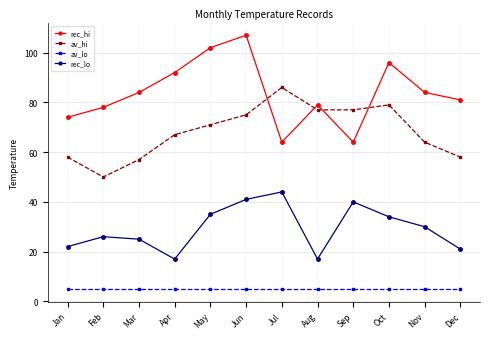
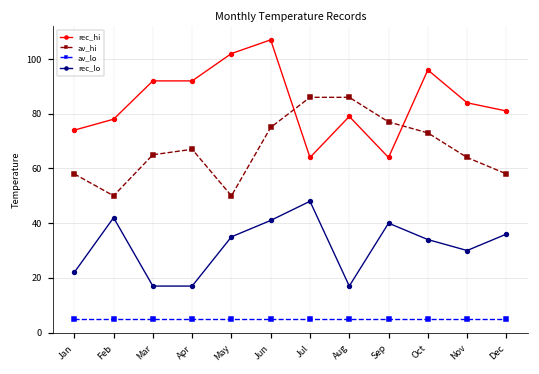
rec_lo, Feb: 26 -> 42
rec_hi, Mar: 84 -> 92
av_hi, Mar: 57 -> 65
rec_lo, Mar: 25 -> 17
av_hi, May: 71 -> 50
rec_lo, Jul: 44 -> 48
av_hi, Aug: 77 -> 86
av_hi, Oct: 79 -> 73
rec_lo, Dec: 21 -> 36
